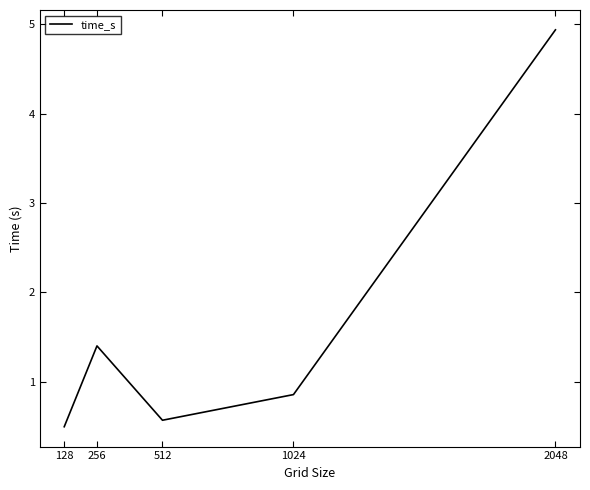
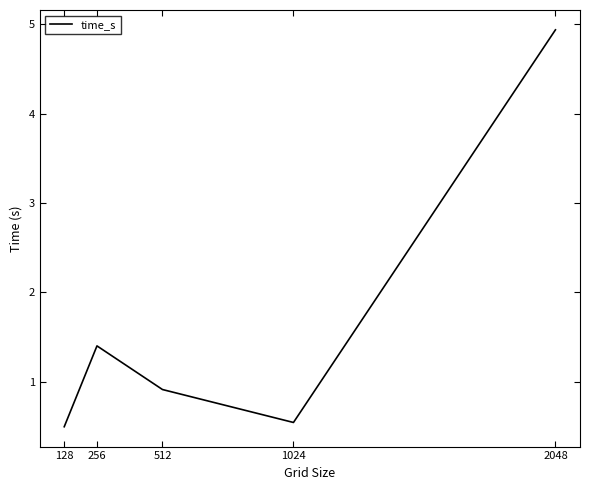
512: 0.6 -> 0.9
1024: 0.9 -> 0.5
